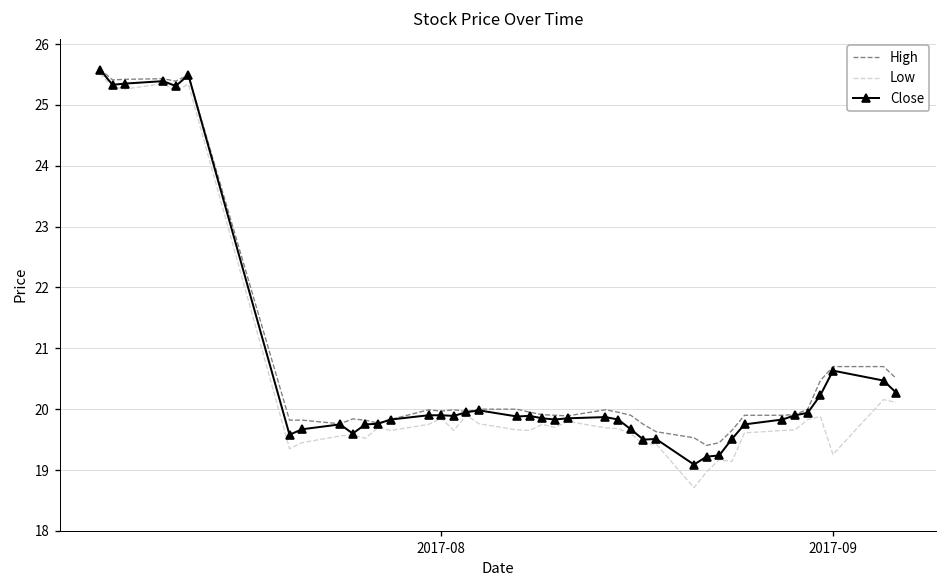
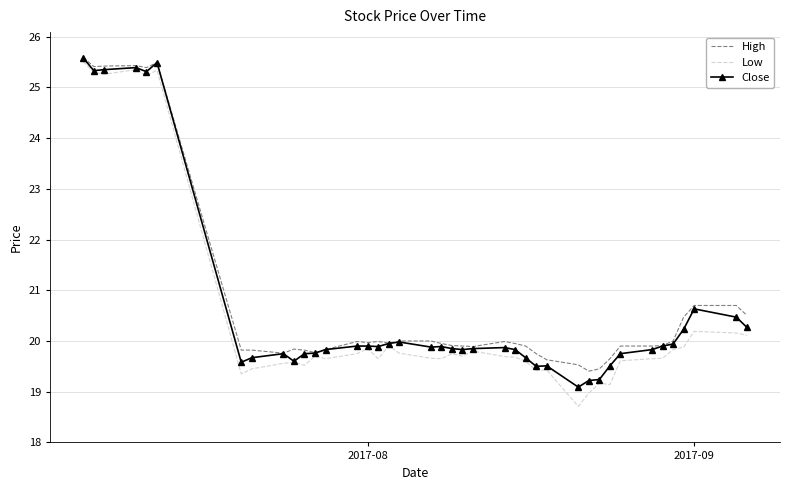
Low, 2017-09: 19.3 -> 20.2
